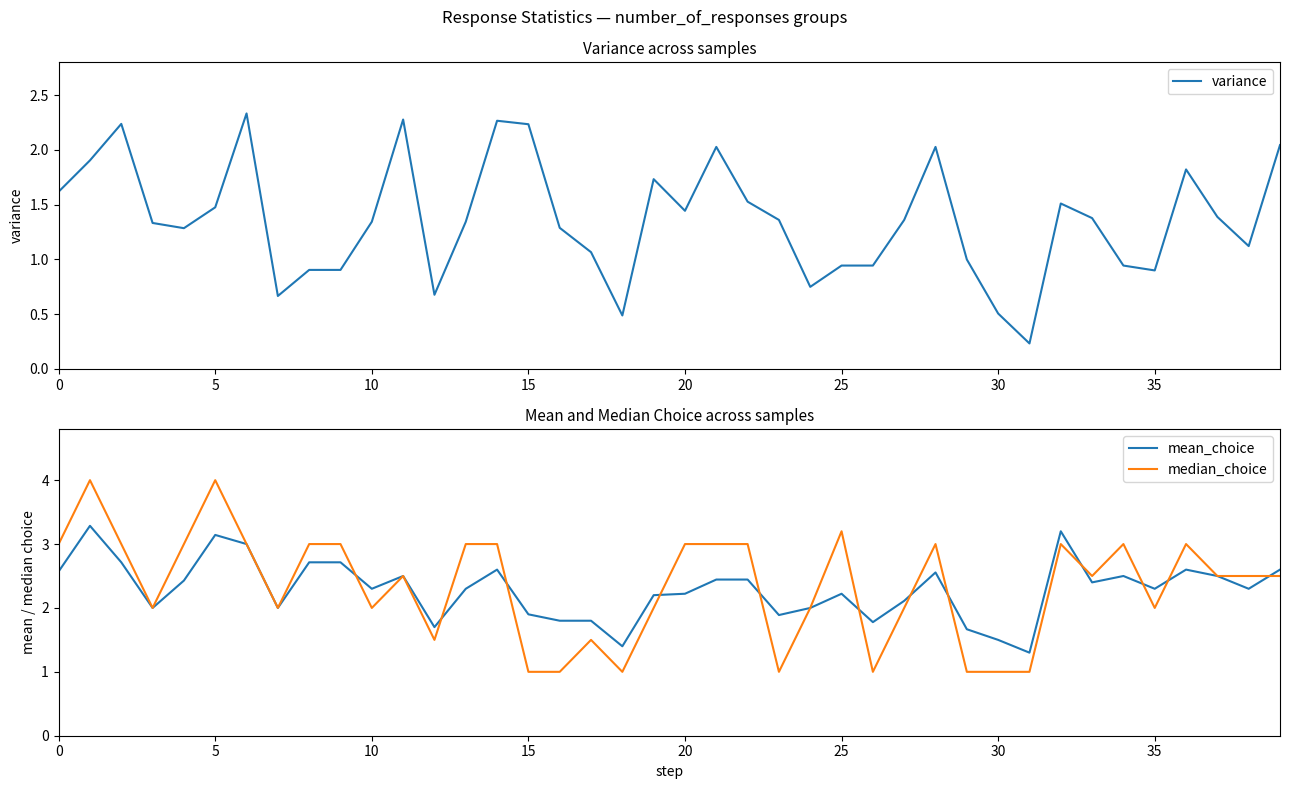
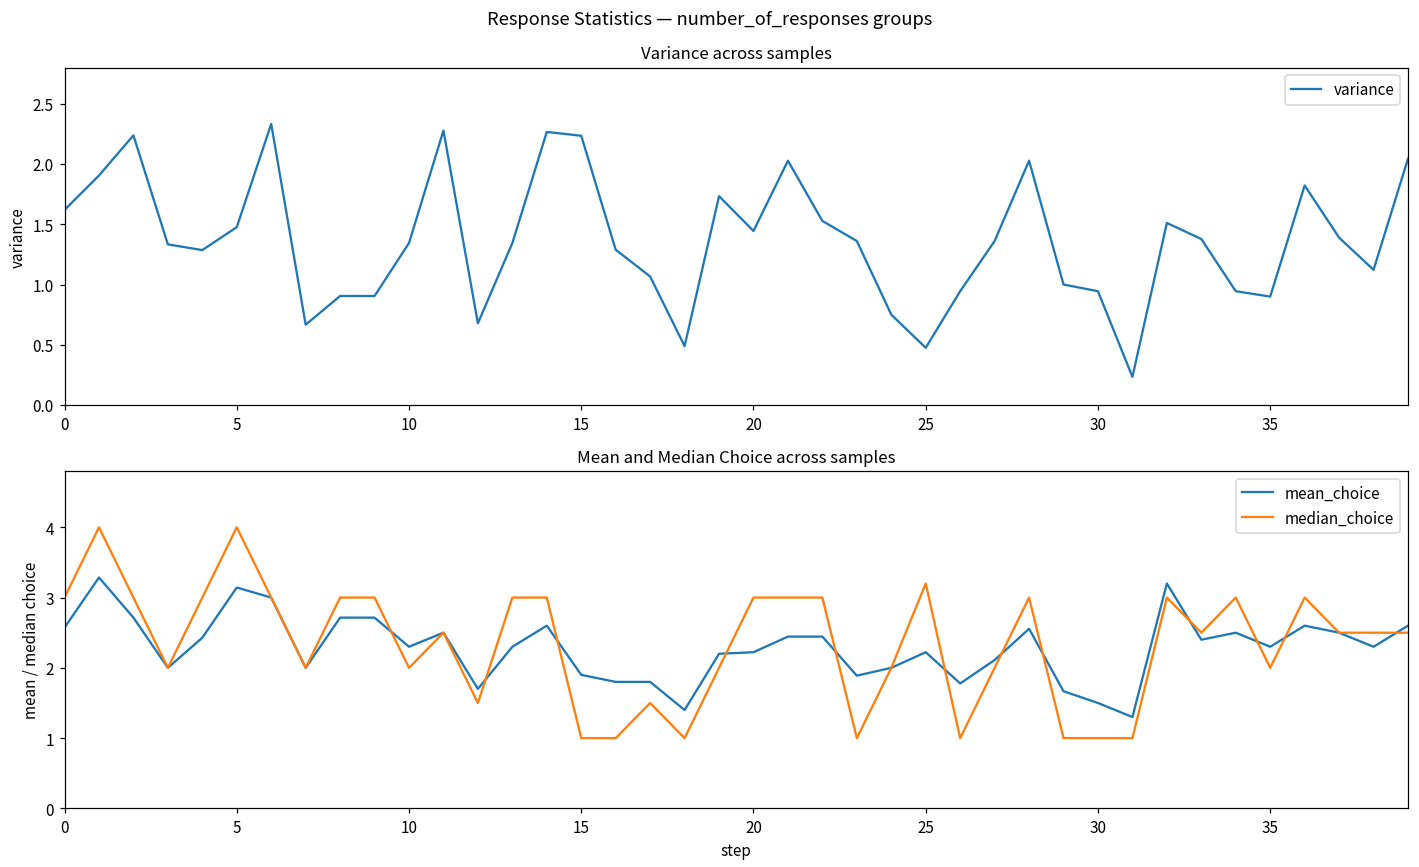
Variance across samples, 25: 0.94 -> 0.47
Variance across samples, 30: 0.51 -> 0.94
